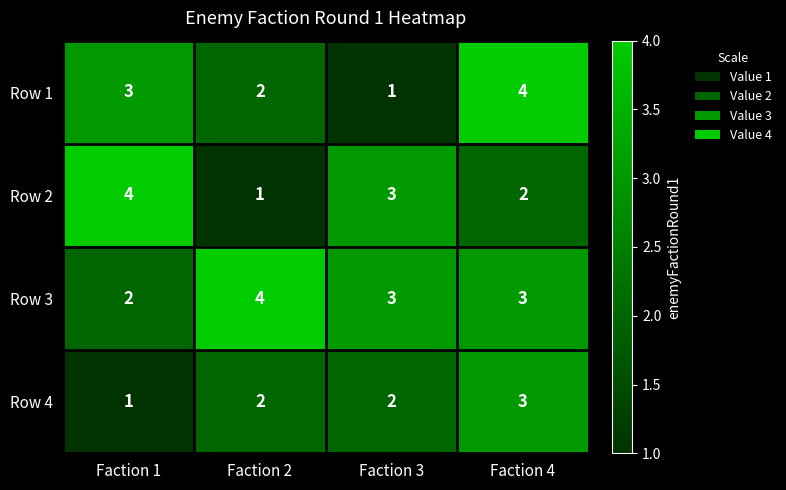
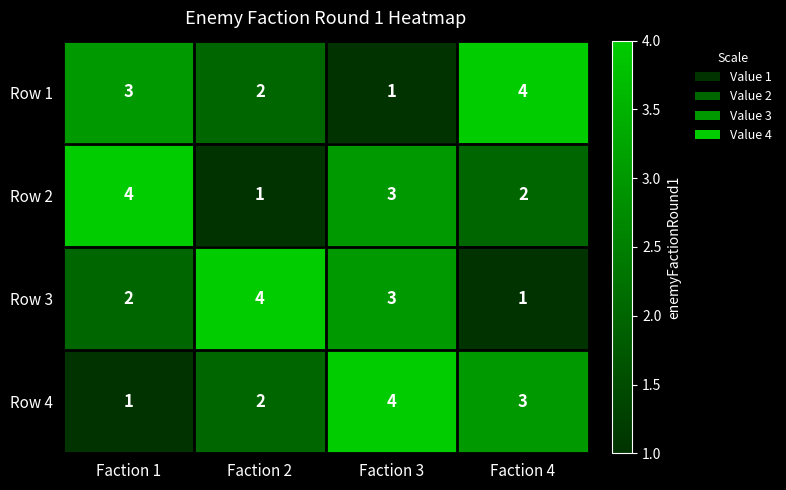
Row 3, Faction 4: 3 -> 1
Row 4, Faction 3: 2 -> 4
